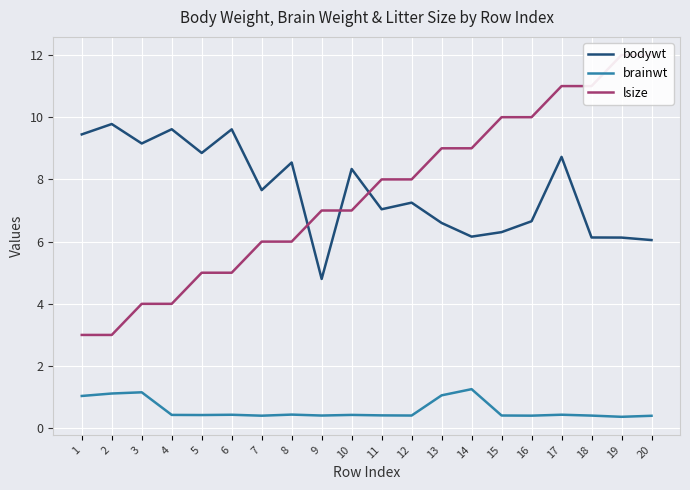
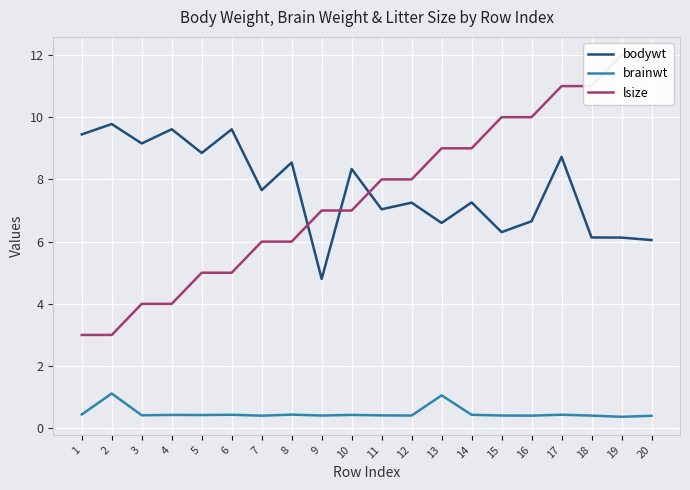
brainwt, 1: 1.0 -> 0.4
brainwt, 3: 1.2 -> 0.4
bodywt, 14: 6.2 -> 7.3
brainwt, 14: 1.3 -> 0.4
